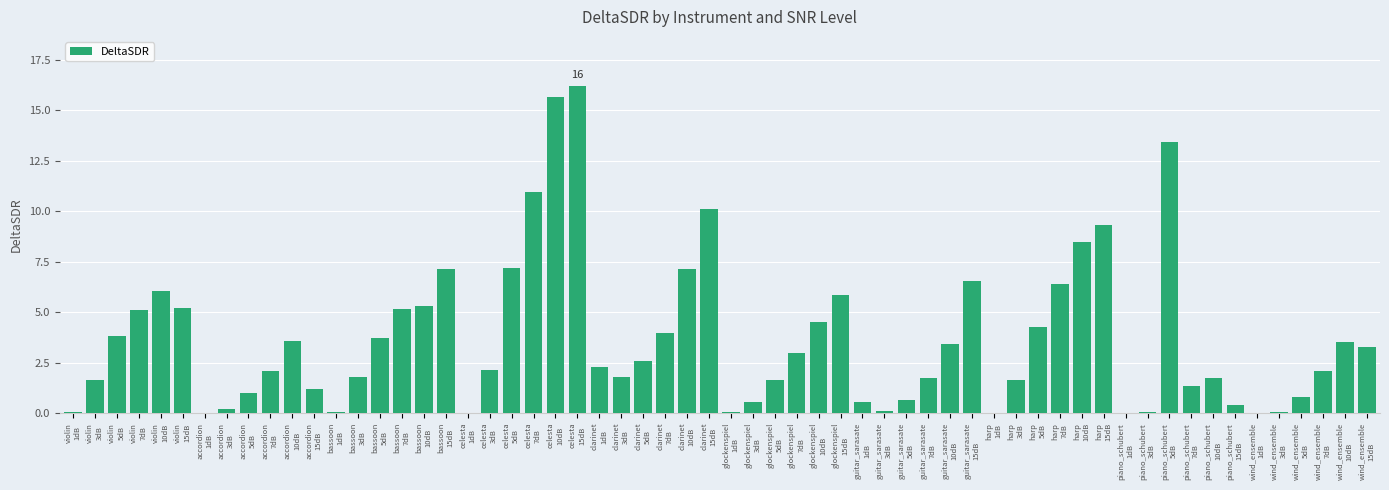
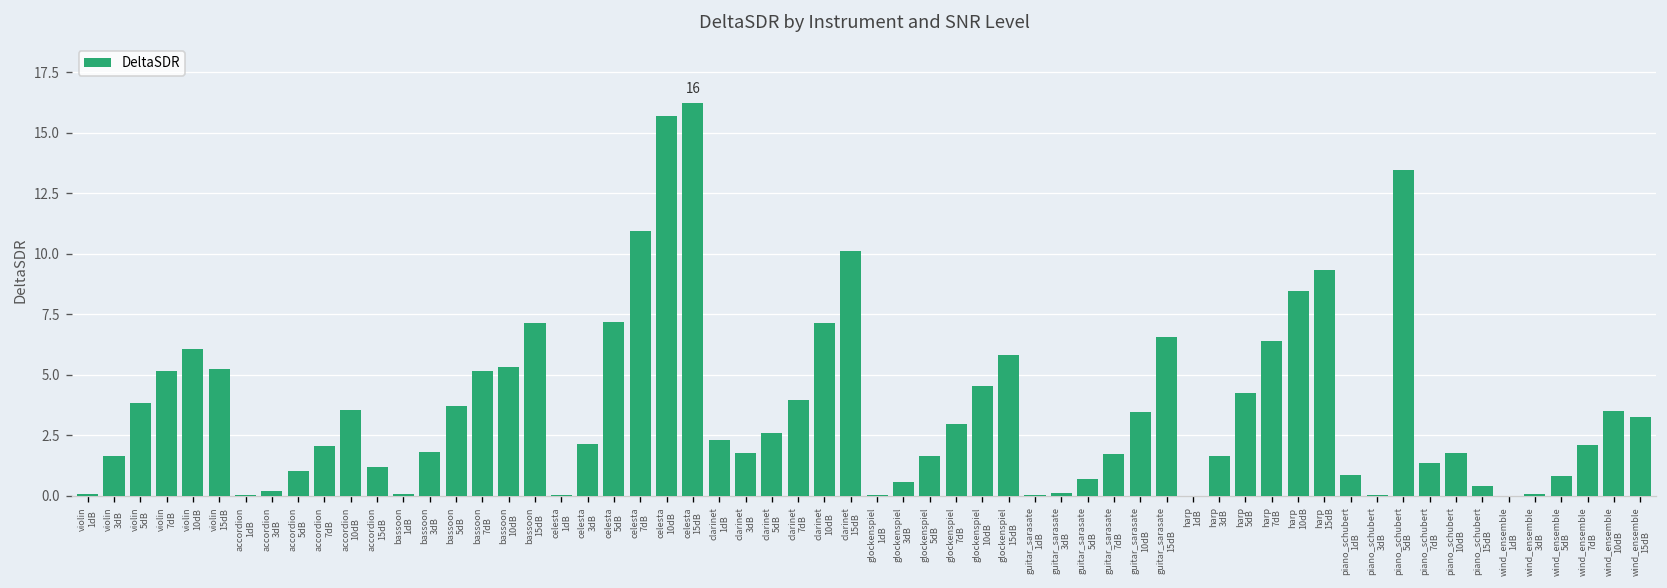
guitar_sarasate 1dB: 0.5 -> 0.0
piano_schubert 1dB: 0.0 -> 0.9
